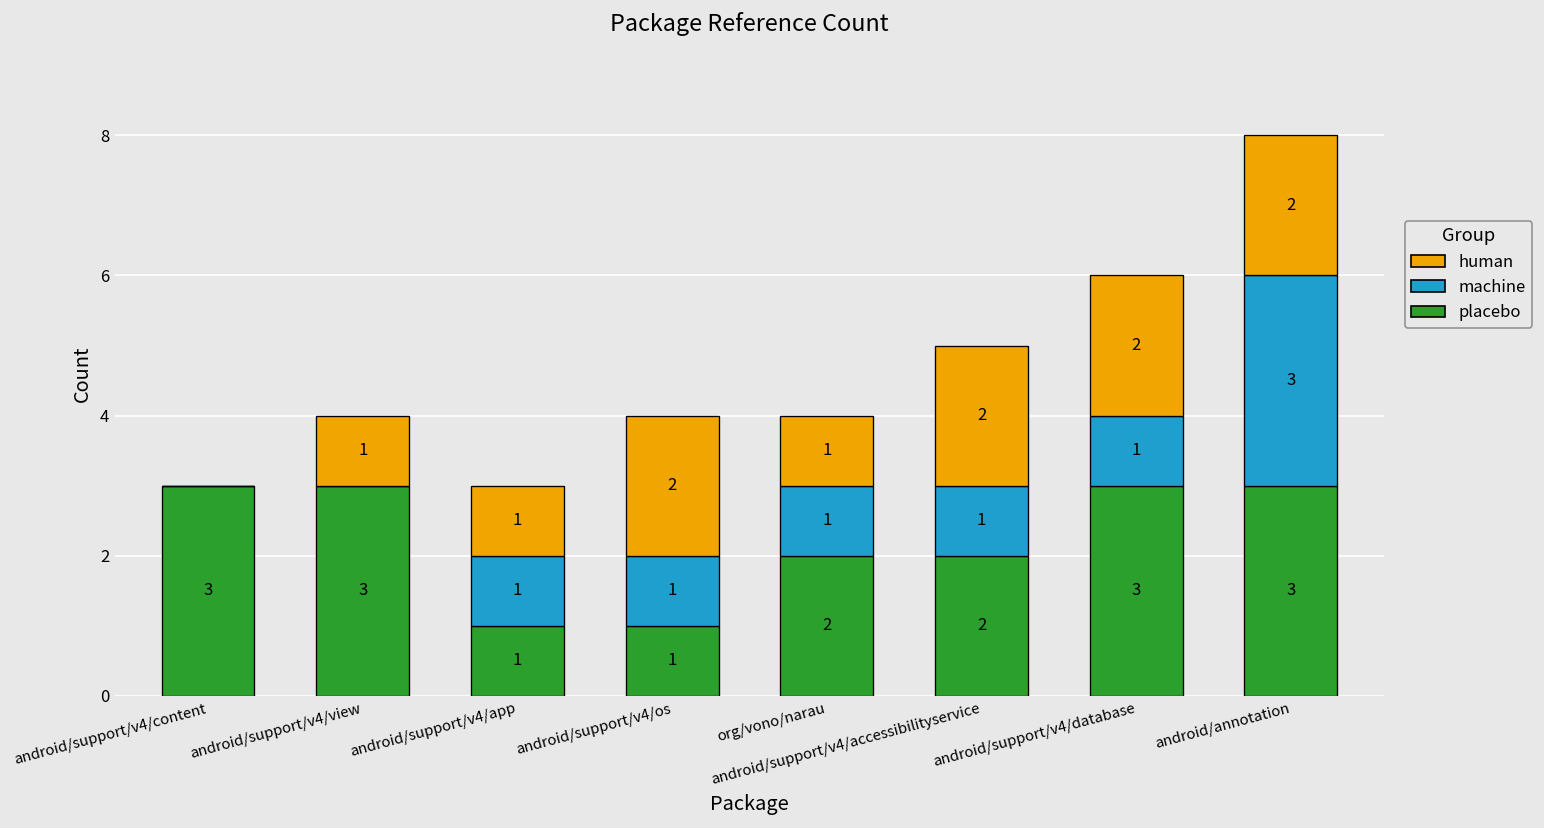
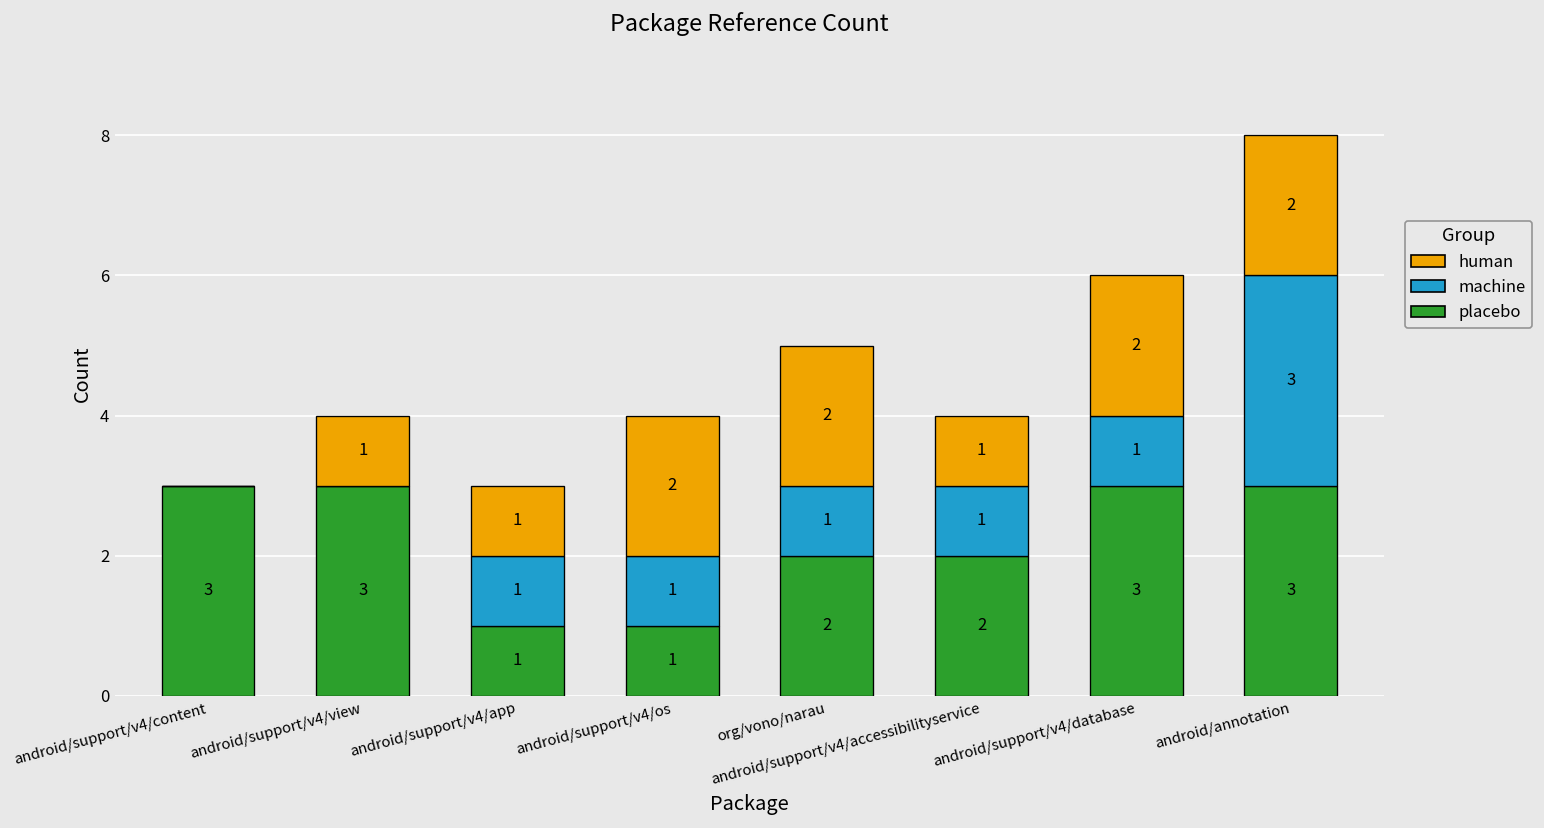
human, org/vono/narau: 1 -> 2
human, android/support/v4/accessibilityservice: 2 -> 1
